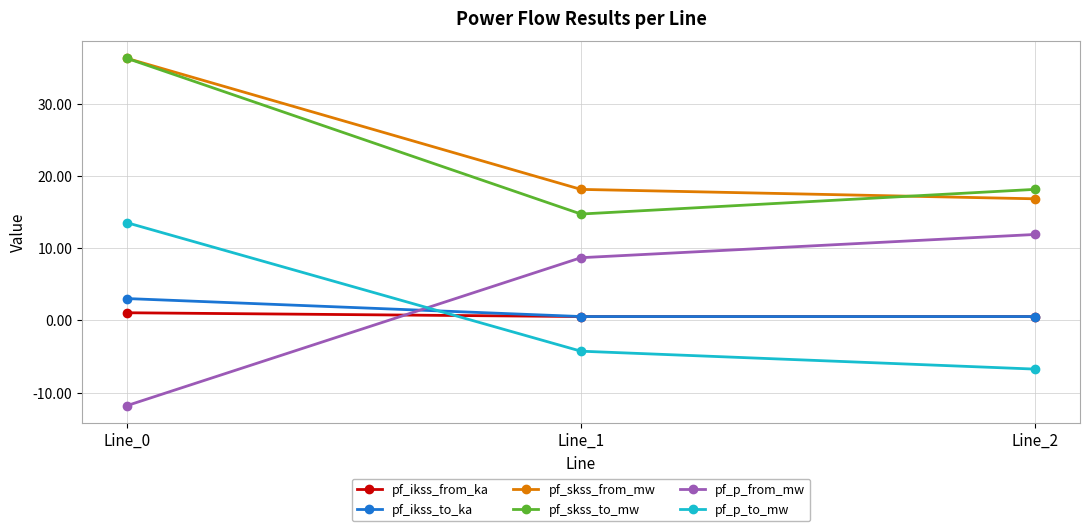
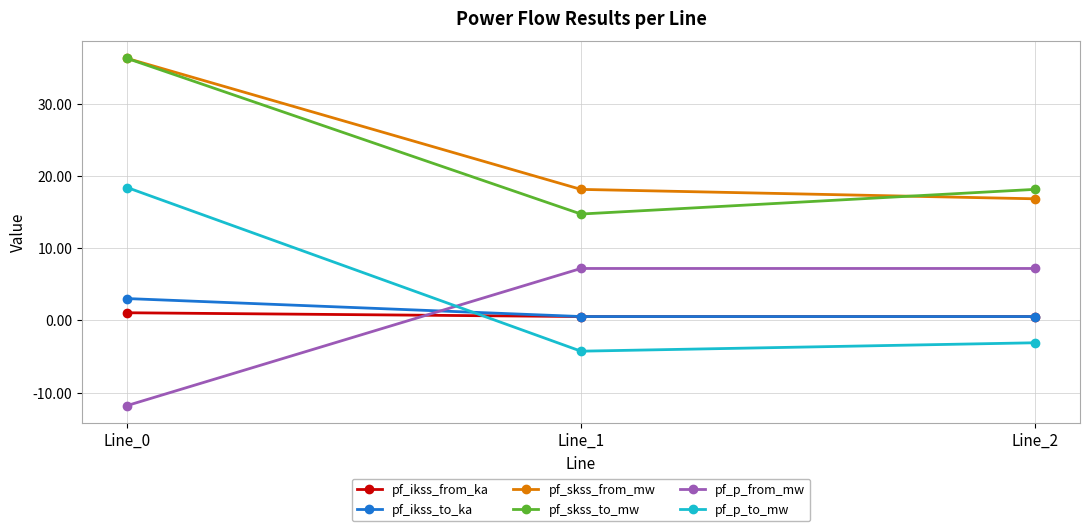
pf_p_to_mw, Line_0: 13 -> 18
pf_p_from_mw, Line_1: 9 -> 7
pf_p_from_mw, Line_2: 12 -> 7
pf_p_to_mw, Line_2: -7 -> -3
